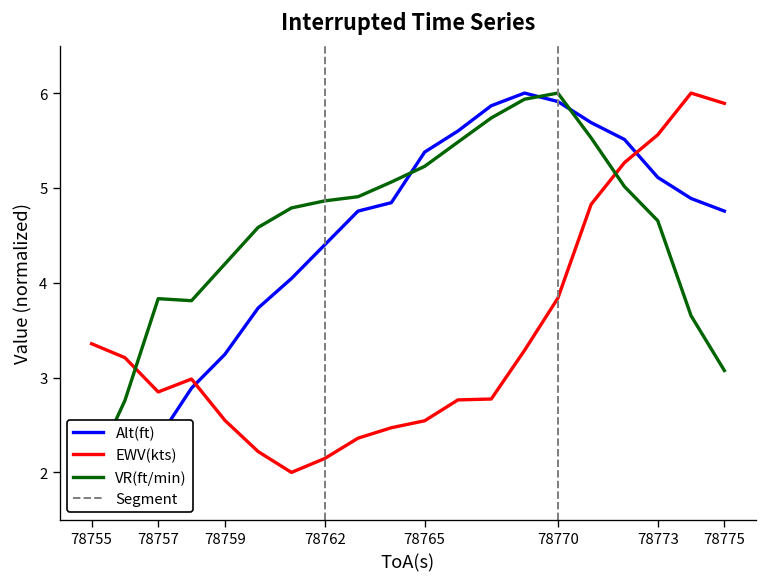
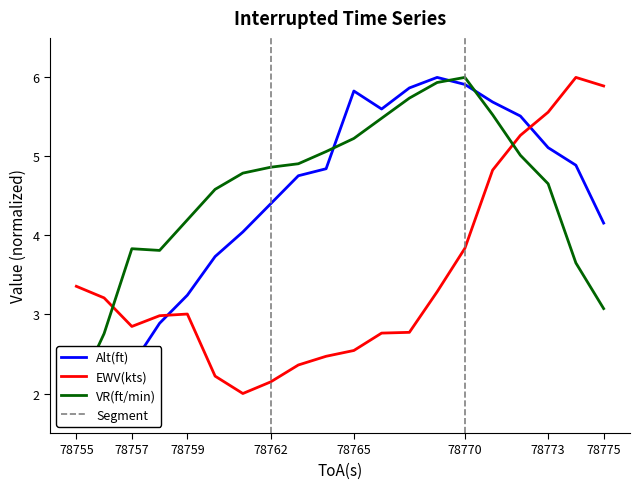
EWV(kts), 78759: 2.6 -> 3.0
Alt(ft), 78765: 5.4 -> 5.8
Alt(ft), 78775: 4.8 -> 4.2
